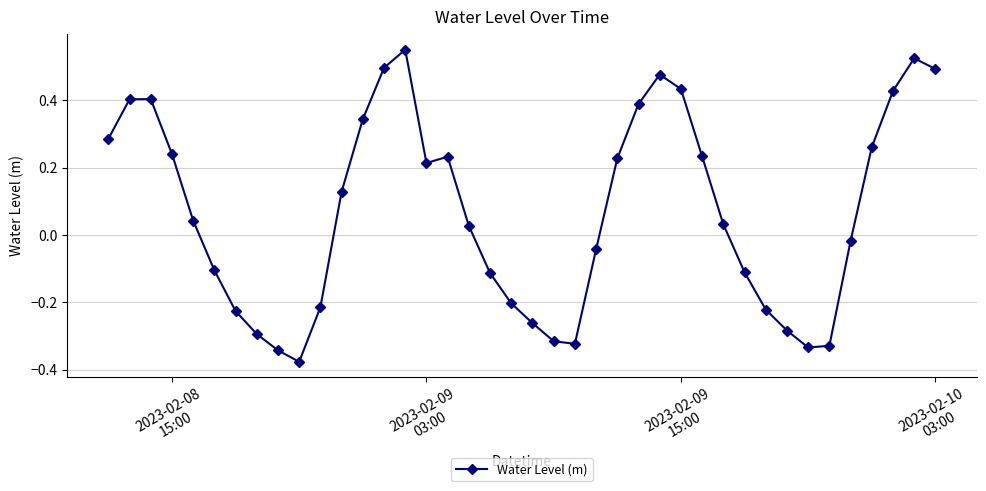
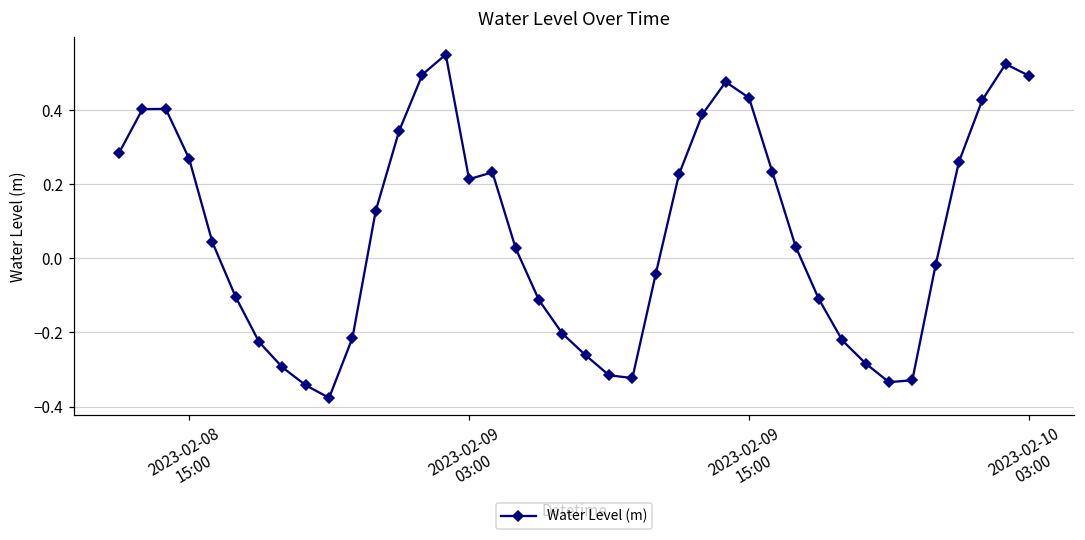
2023-02-08 15:00: 0.24 -> 0.27
